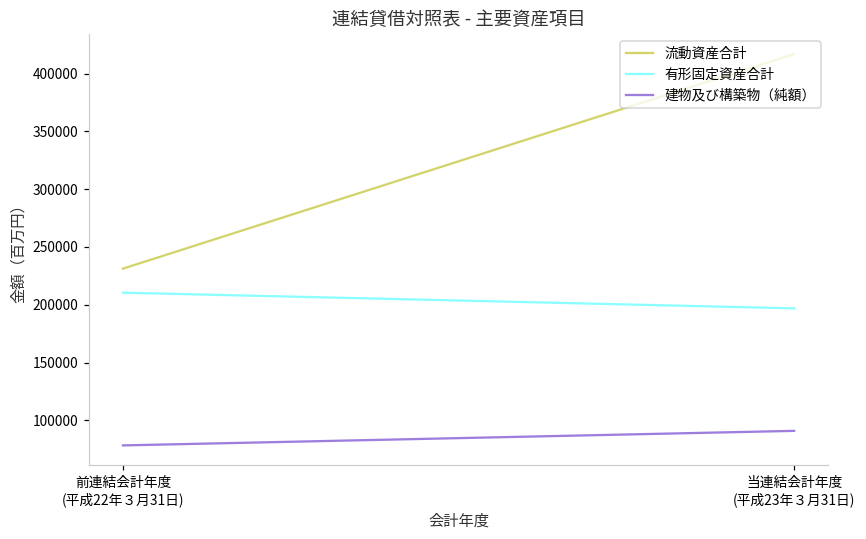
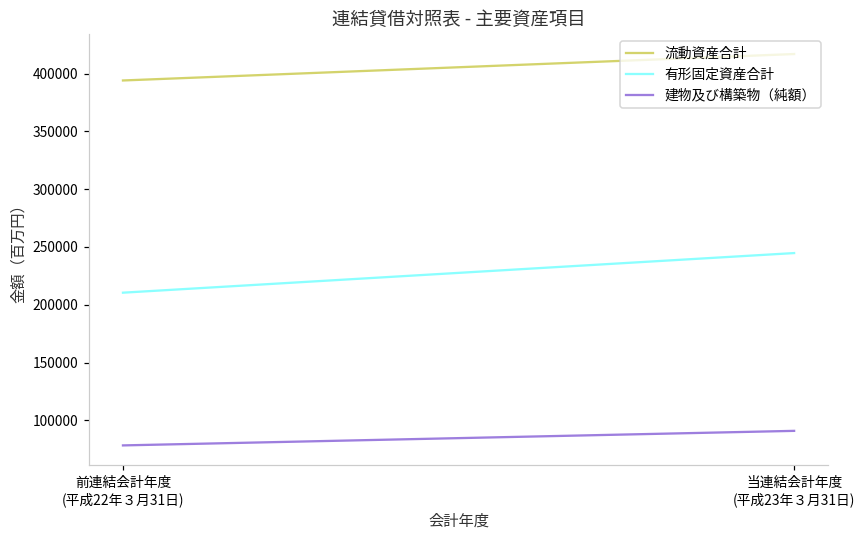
流動資産合計, 前連結会計年度 (平成22年３月31日): 231000 -> 394000
有形固定資産合計, 当連結会計年度 (平成23年３月31日): 197000 -> 245000
